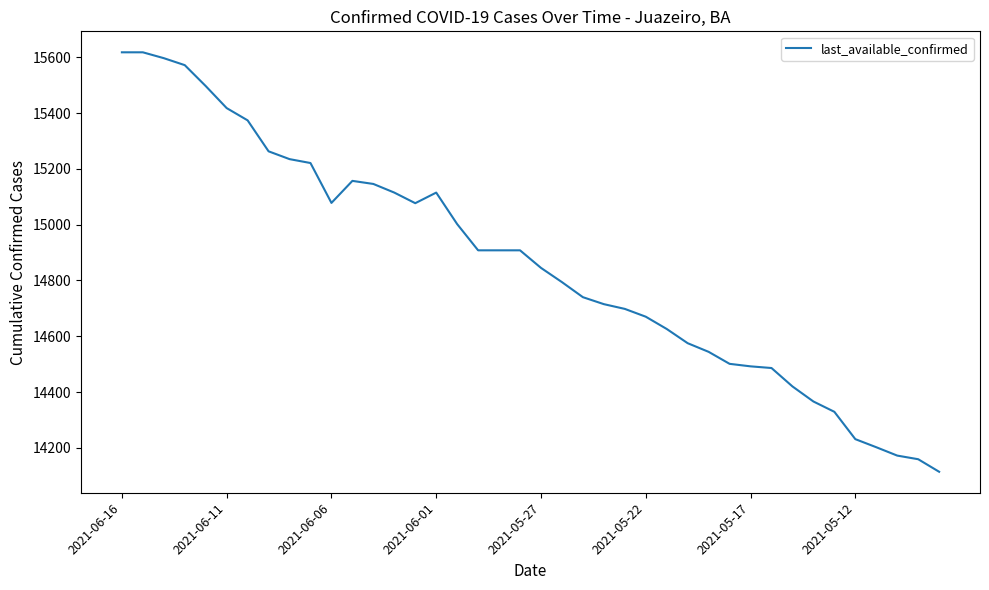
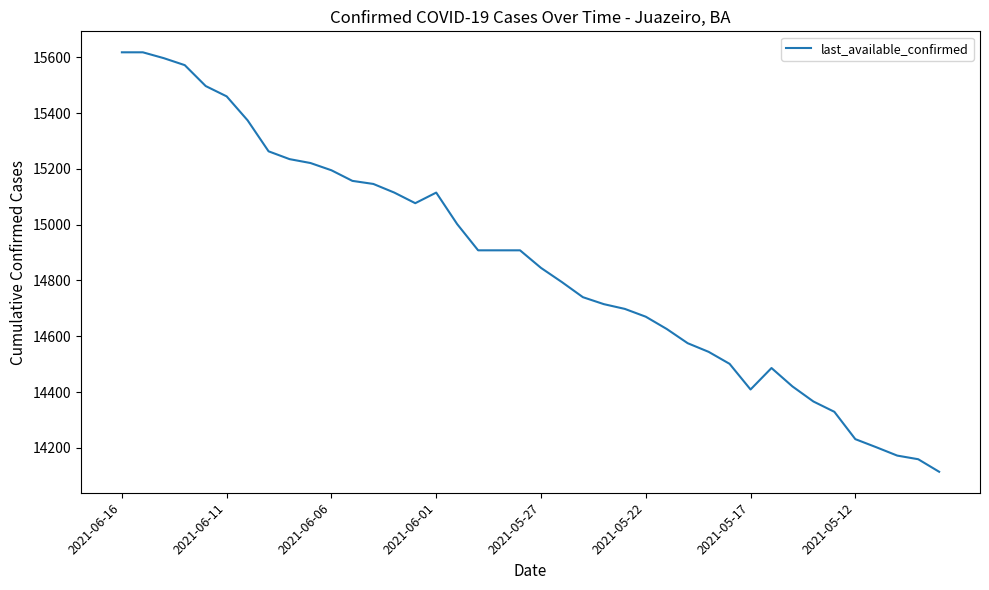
2021-06-11: 15420 -> 15460
2021-06-06: 15080 -> 15200
2021-05-17: 14490 -> 14410
